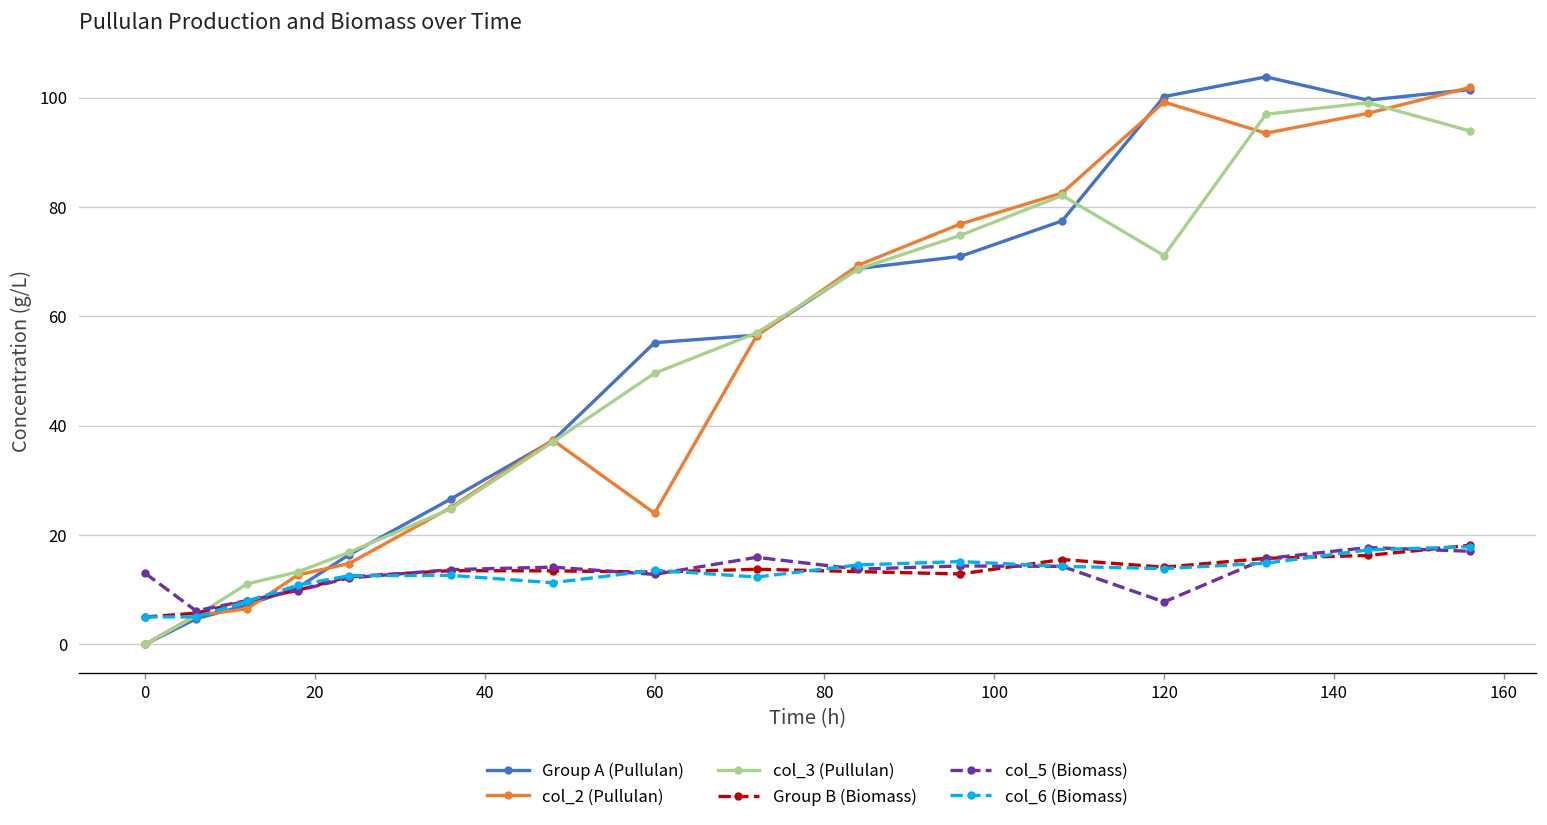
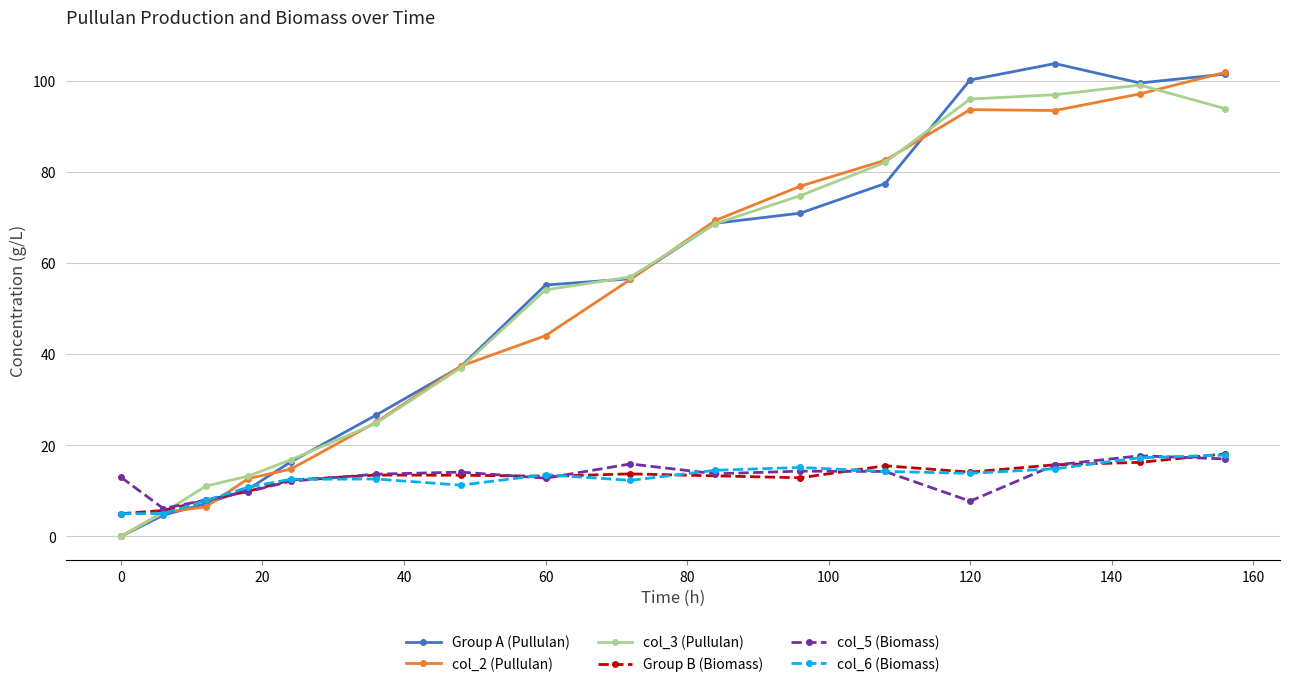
col_2 (Pullulan), 60: 24 -> 44
col_3 (Pullulan), 60: 50 -> 54
col_2 (Pullulan), 120: 99 -> 94
col_3 (Pullulan), 120: 71 -> 96
